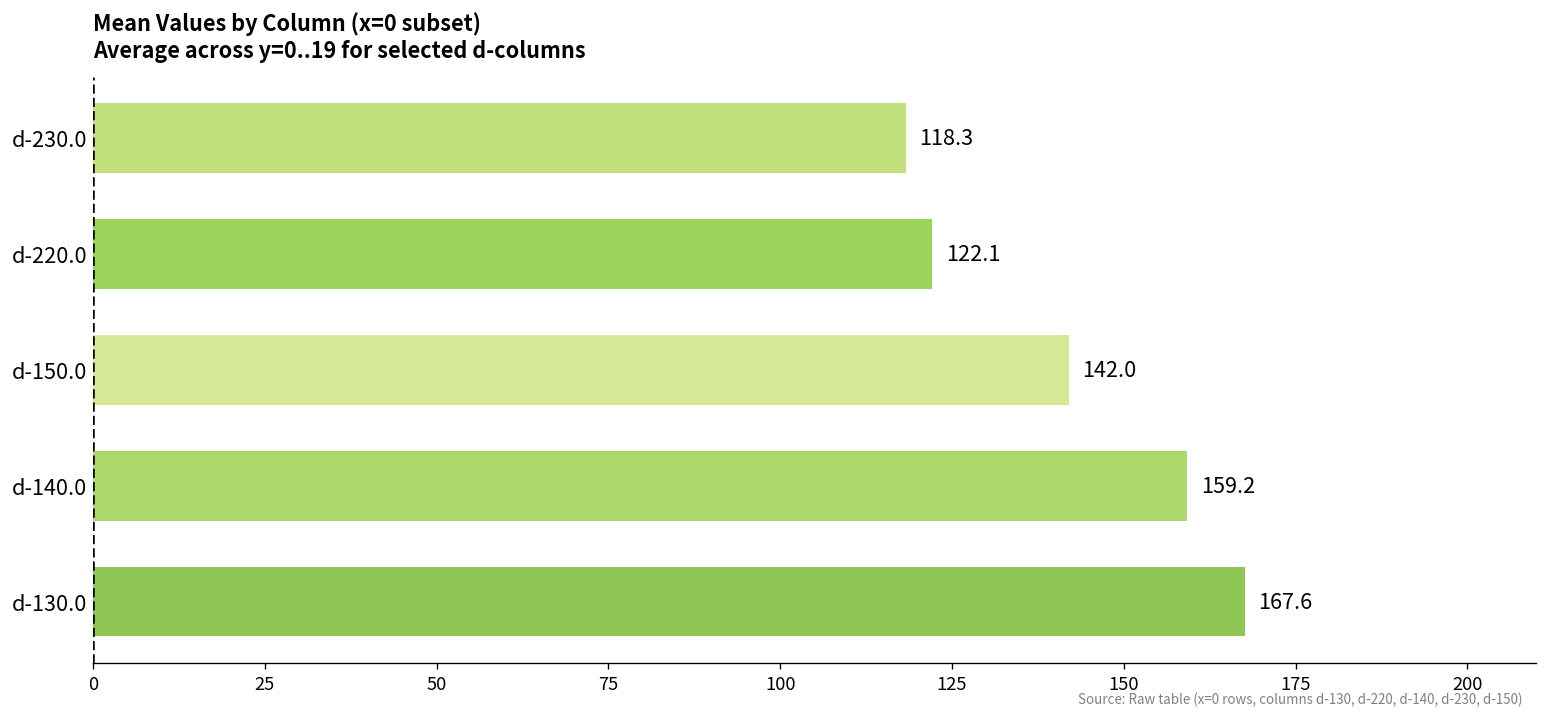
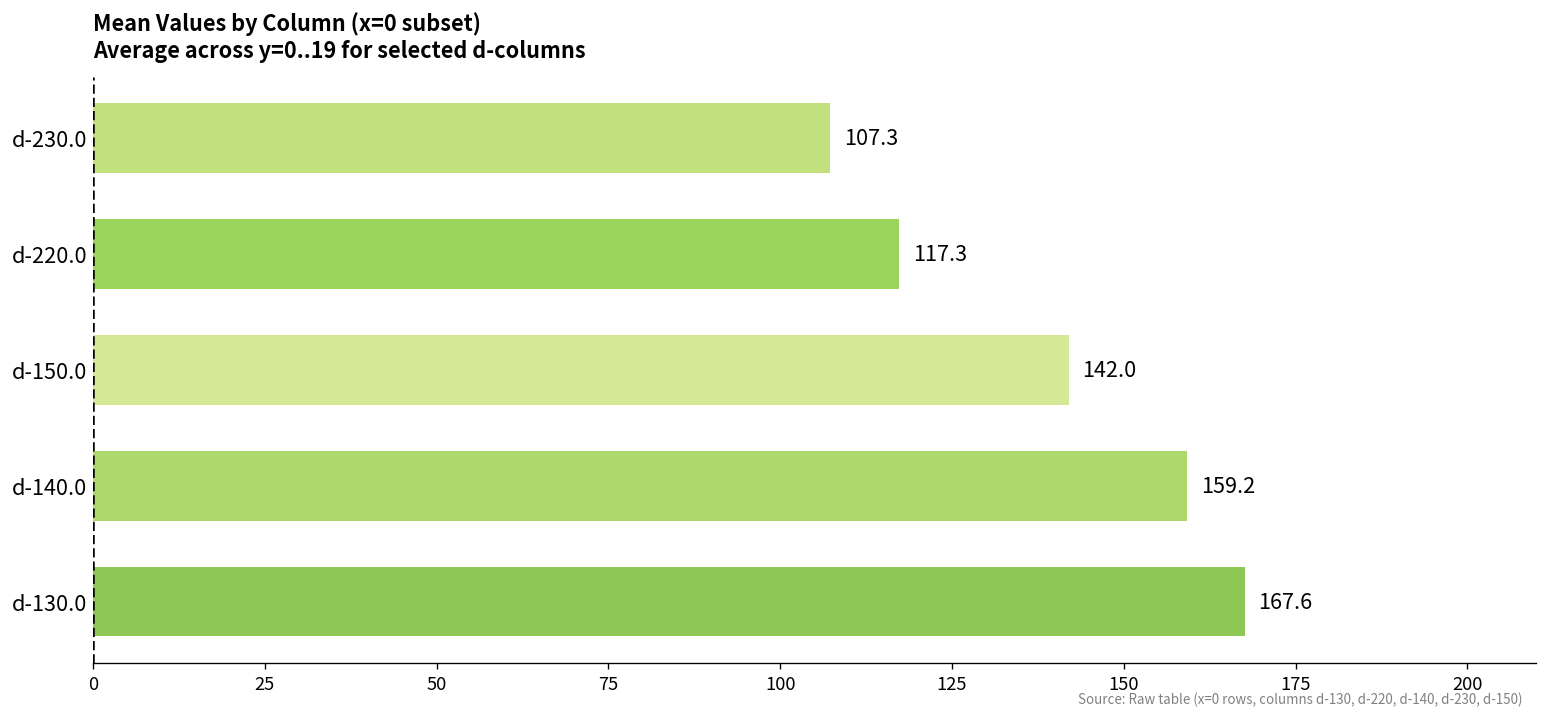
d-230.0: 118.3 -> 107.3
d-220.0: 122.1 -> 117.3
